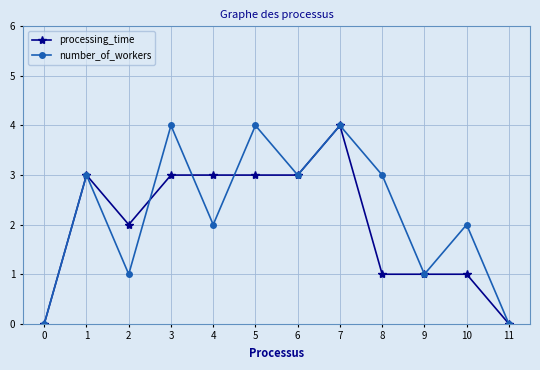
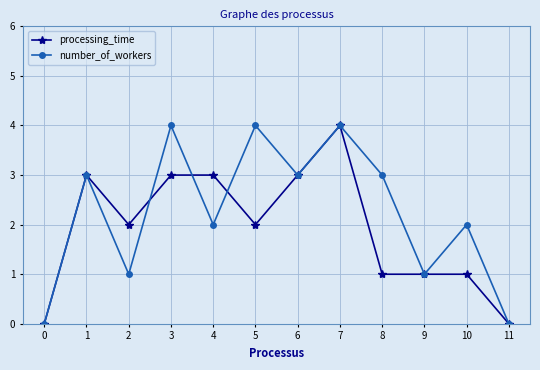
processing_time, 5: 3 -> 2
